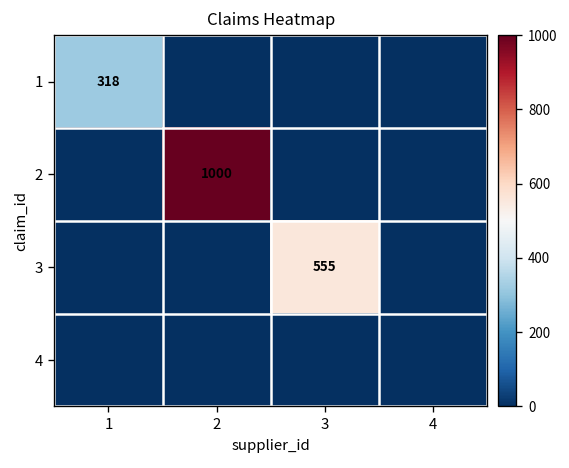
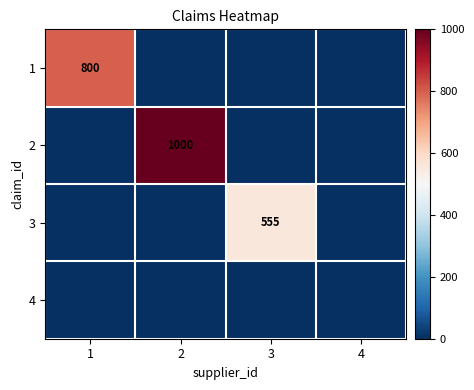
1, 1: 318 -> 800
